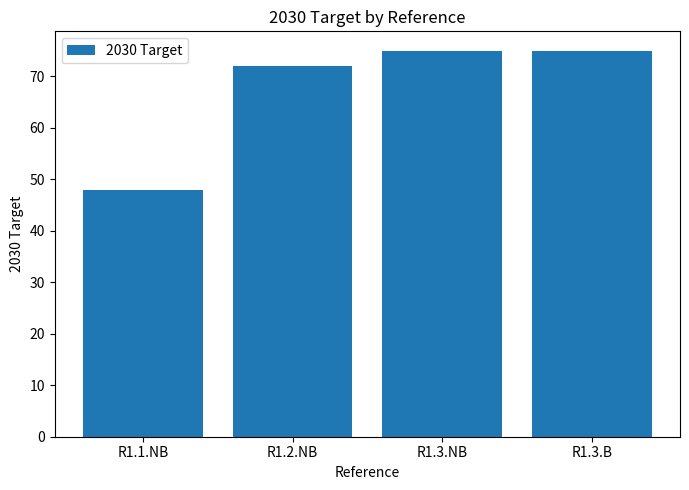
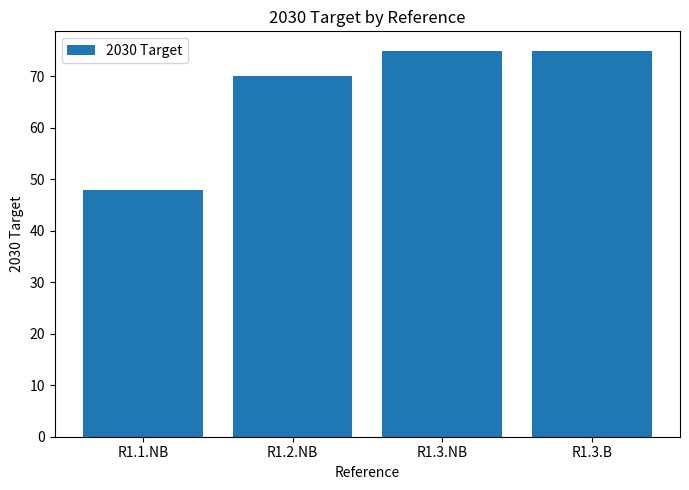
R1.2.NB: 72 -> 70
